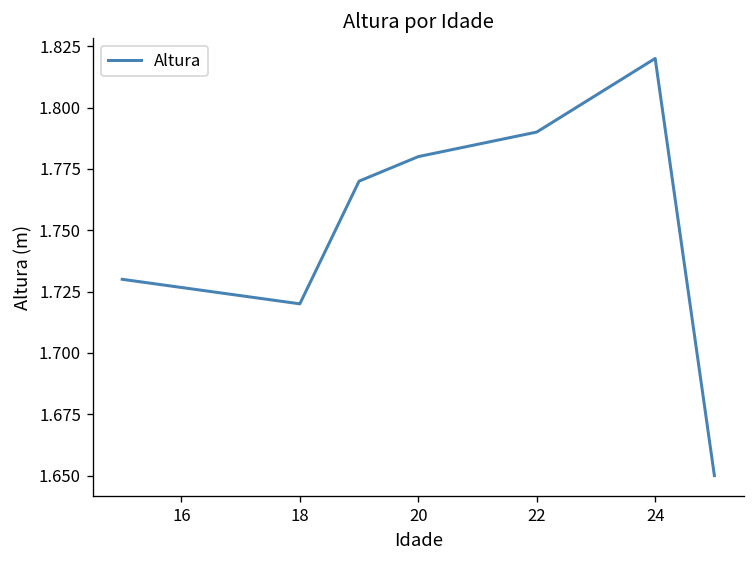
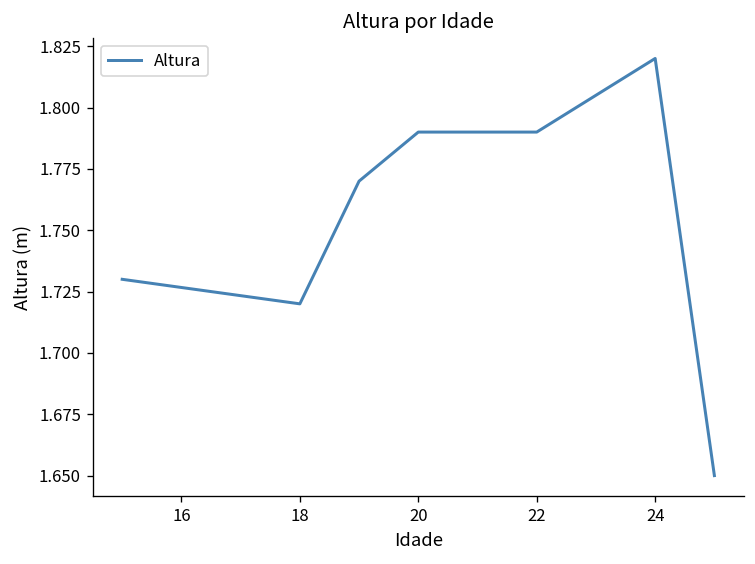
20: 1.78 -> 1.79
